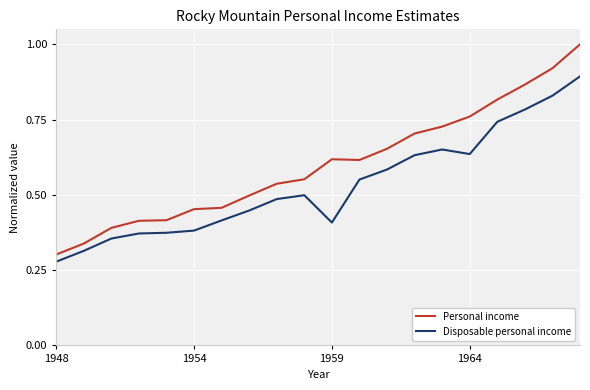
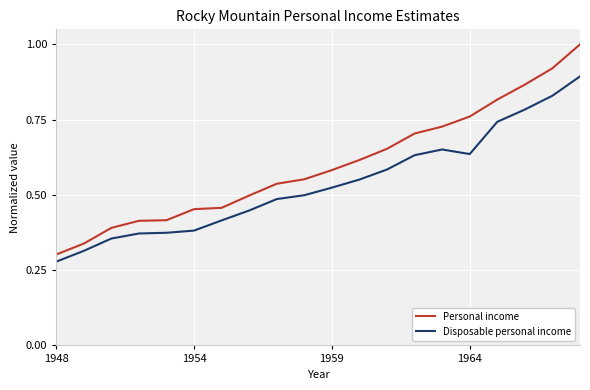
Personal income, 1959: 0.62 -> 0.58
Disposable personal income, 1959: 0.41 -> 0.52
